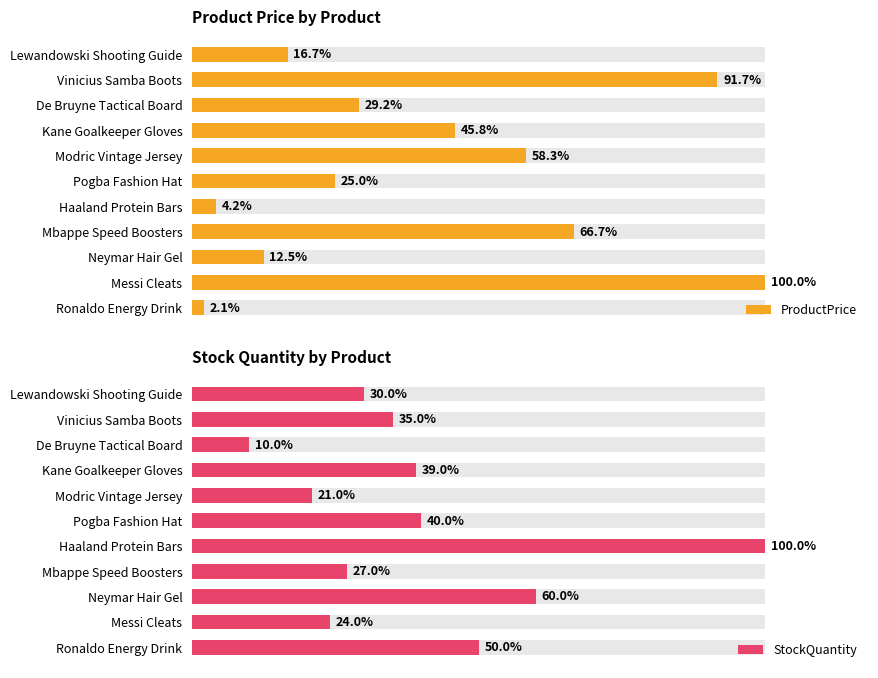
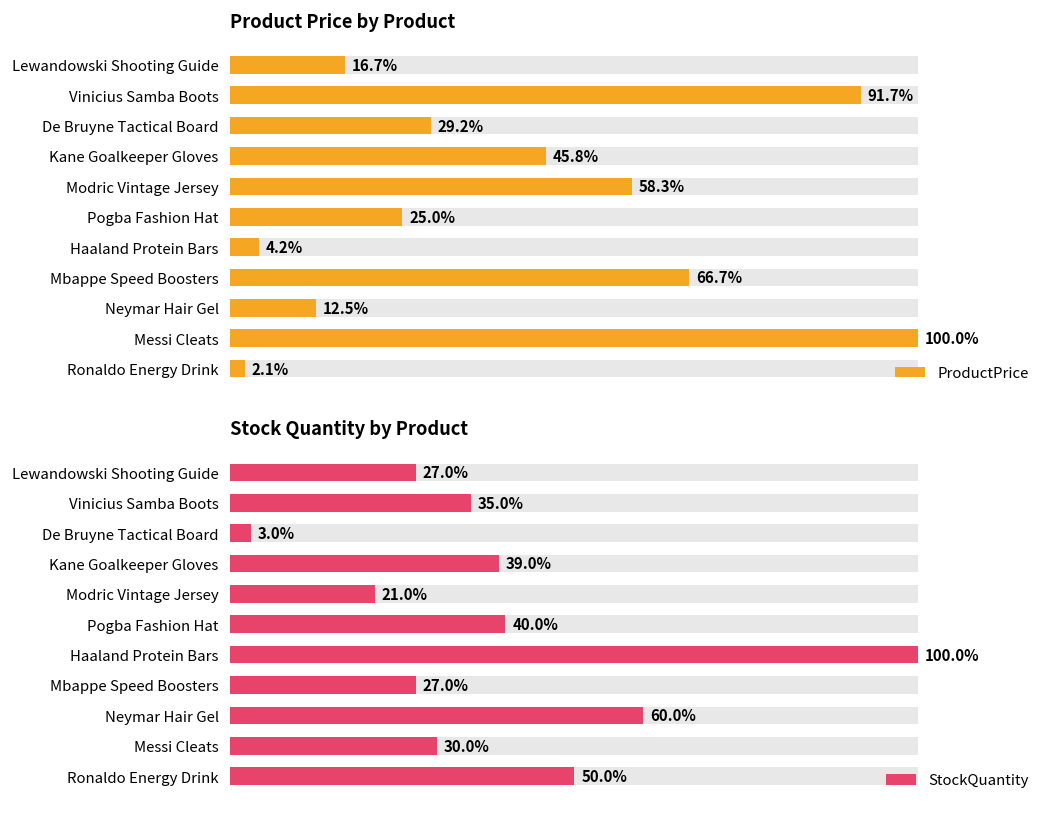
Stock Quantity by Product, StockQuantity, Lewandowski Shooting Guide: 30.0% -> 27.0%
Stock Quantity by Product, StockQuantity, De Bruyne Tactical Board: 10.0% -> 3.0%
Stock Quantity by Product, StockQuantity, Messi Cleats: 24.0% -> 30.0%
